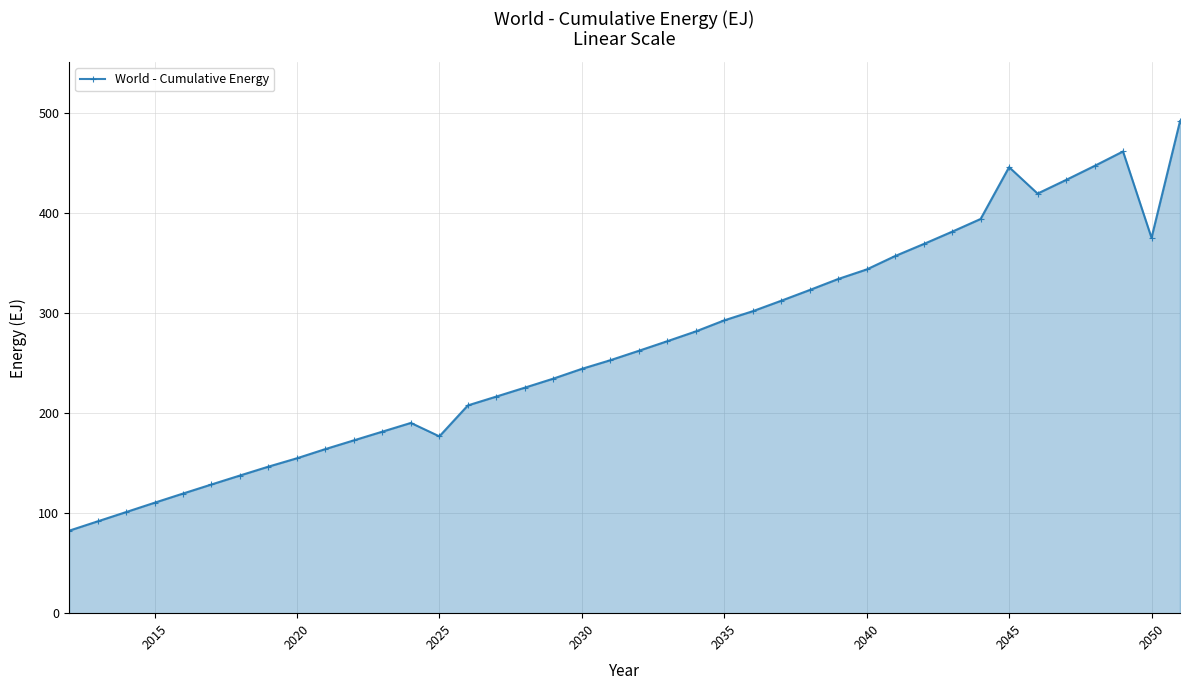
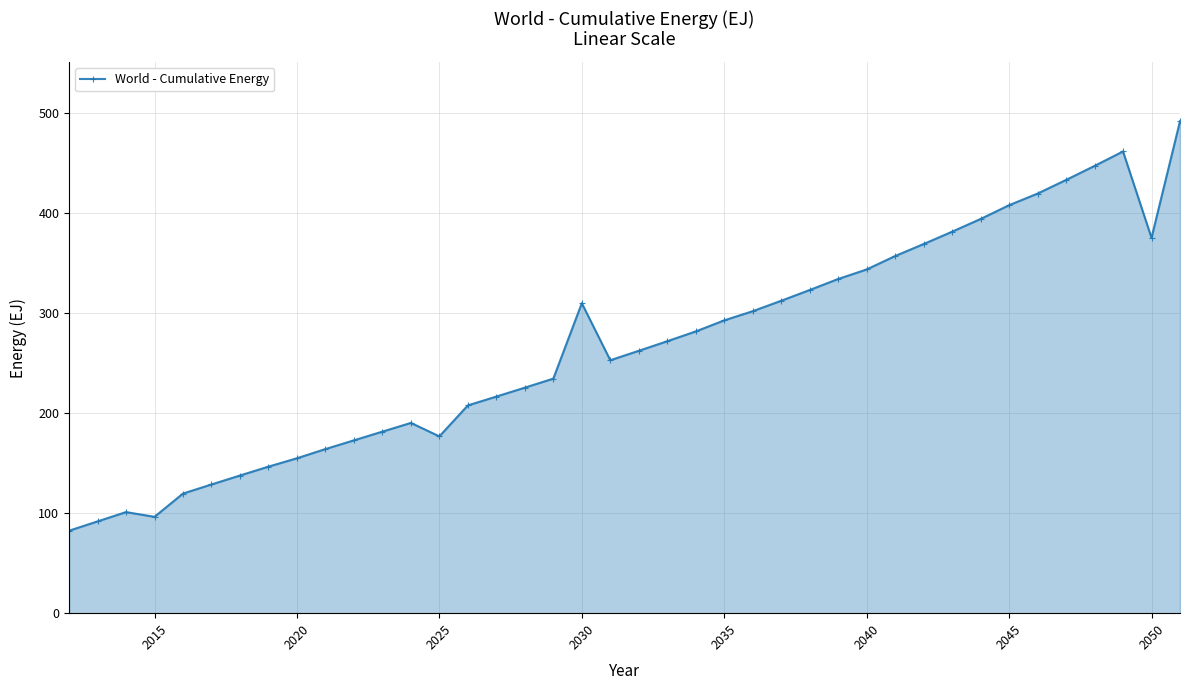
2015: 110 -> 96
2030: 244 -> 310
2045: 446 -> 408
